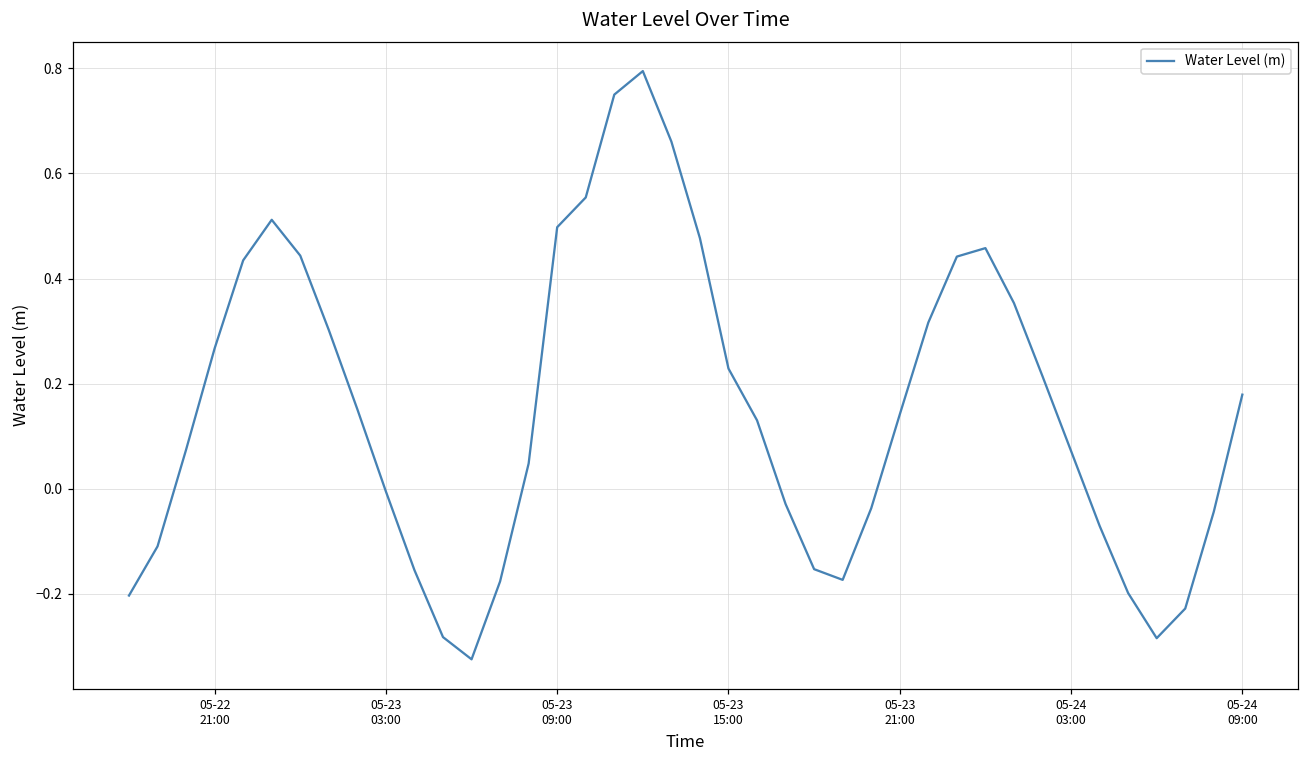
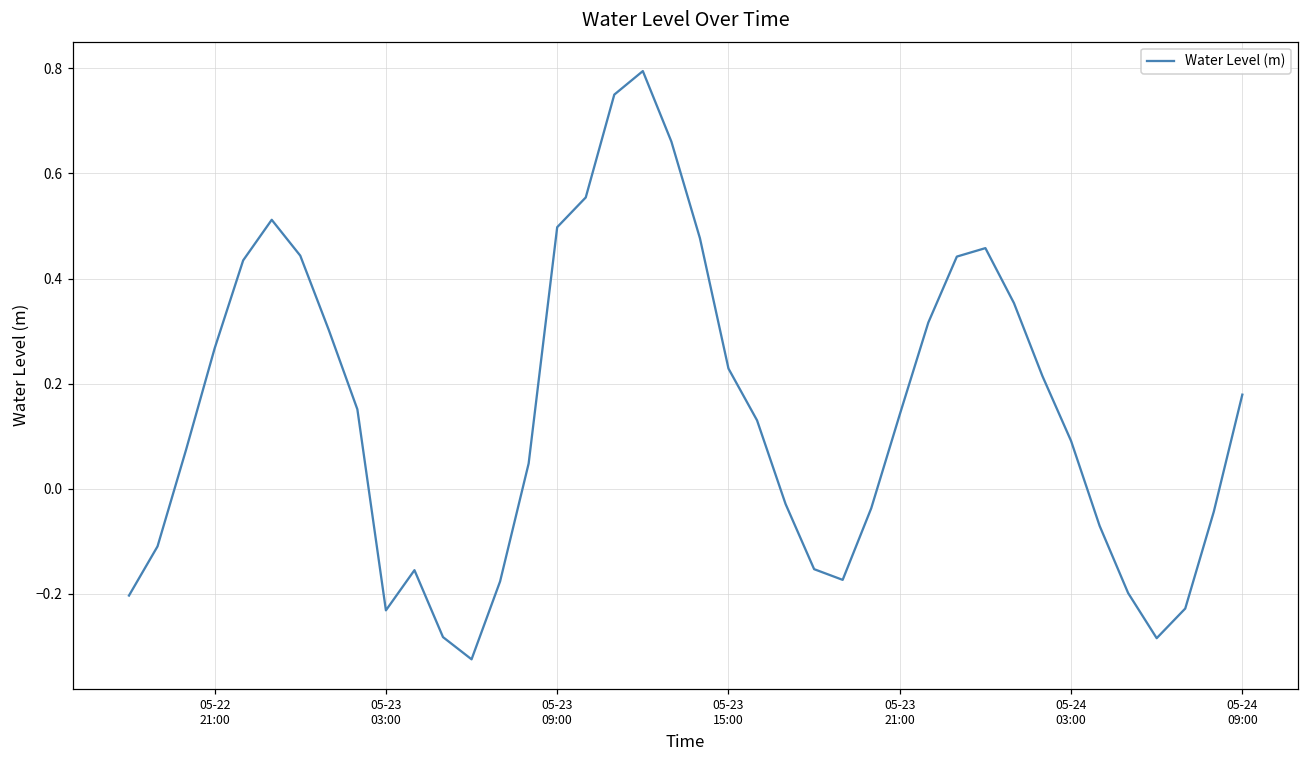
05-23 03:00: -0.01 -> -0.23
05-24 03:00: 0.07 -> 0.09
